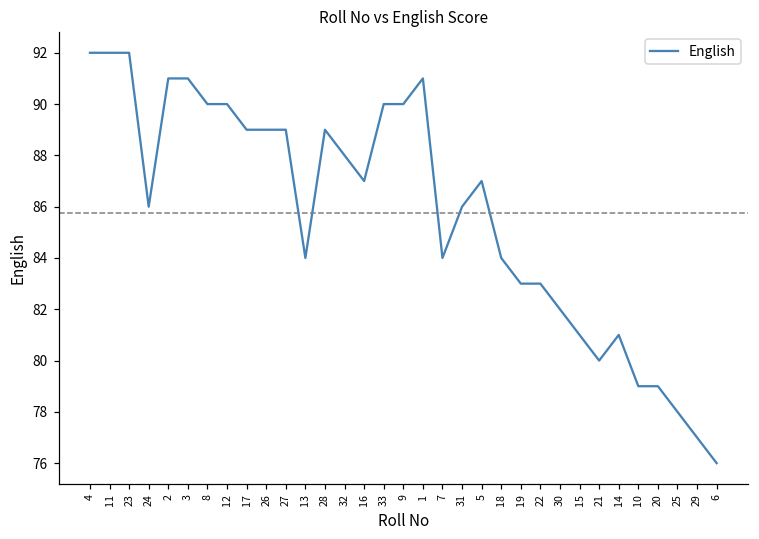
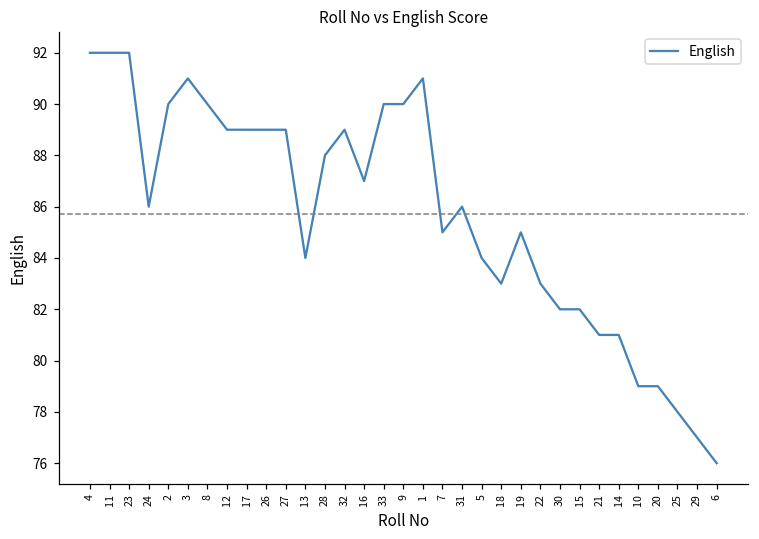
2: 91 -> 90
12: 90 -> 89
28: 89 -> 88
32: 88 -> 89
7: 84 -> 85
5: 87 -> 84
18: 84 -> 83
19: 83 -> 85
15: 81 -> 82
21: 80 -> 81
